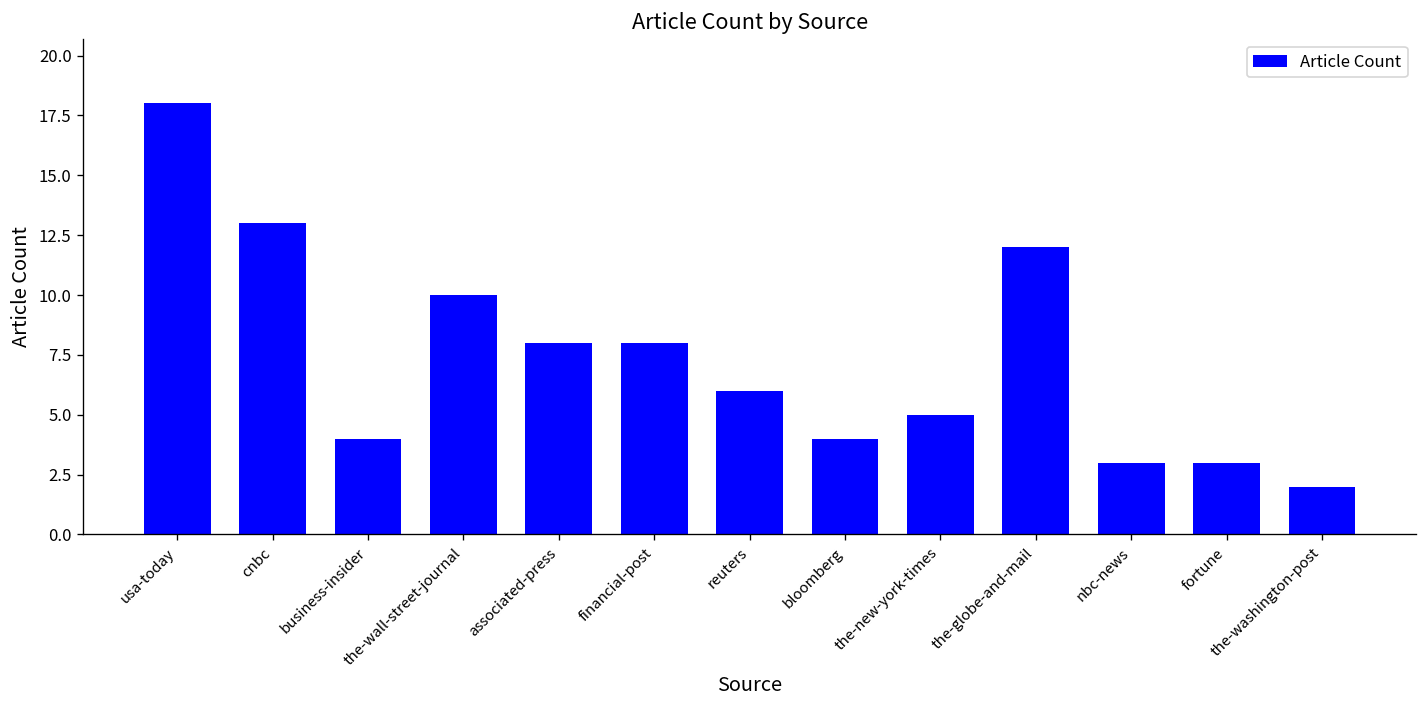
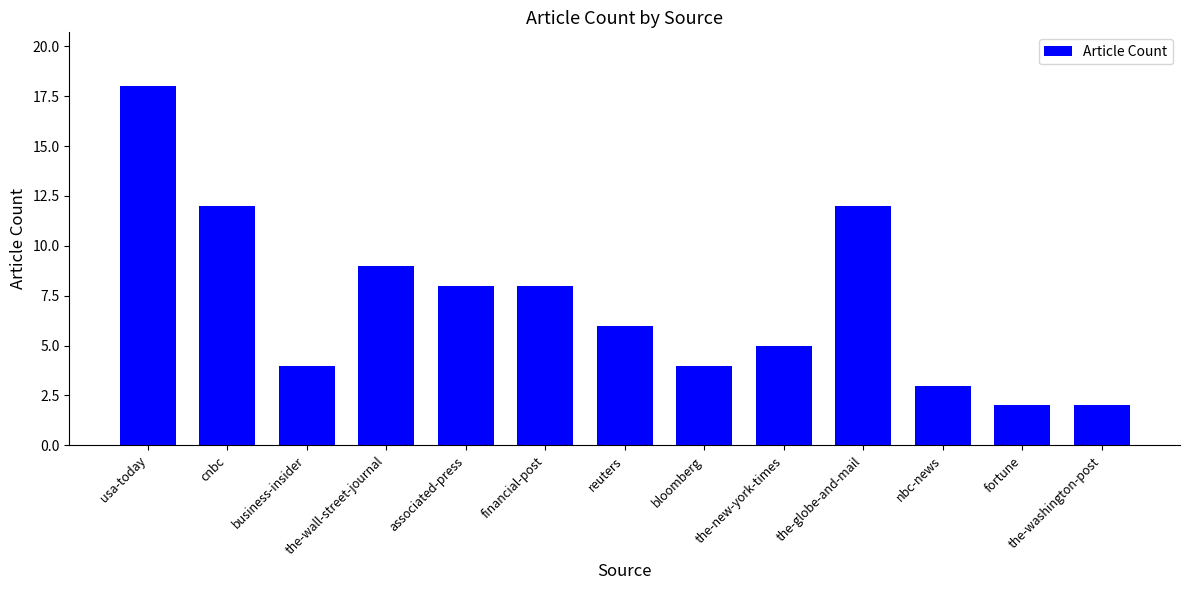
cnbc: 13 -> 12
the-wall-street-journal: 10 -> 9
fortune: 3 -> 2
